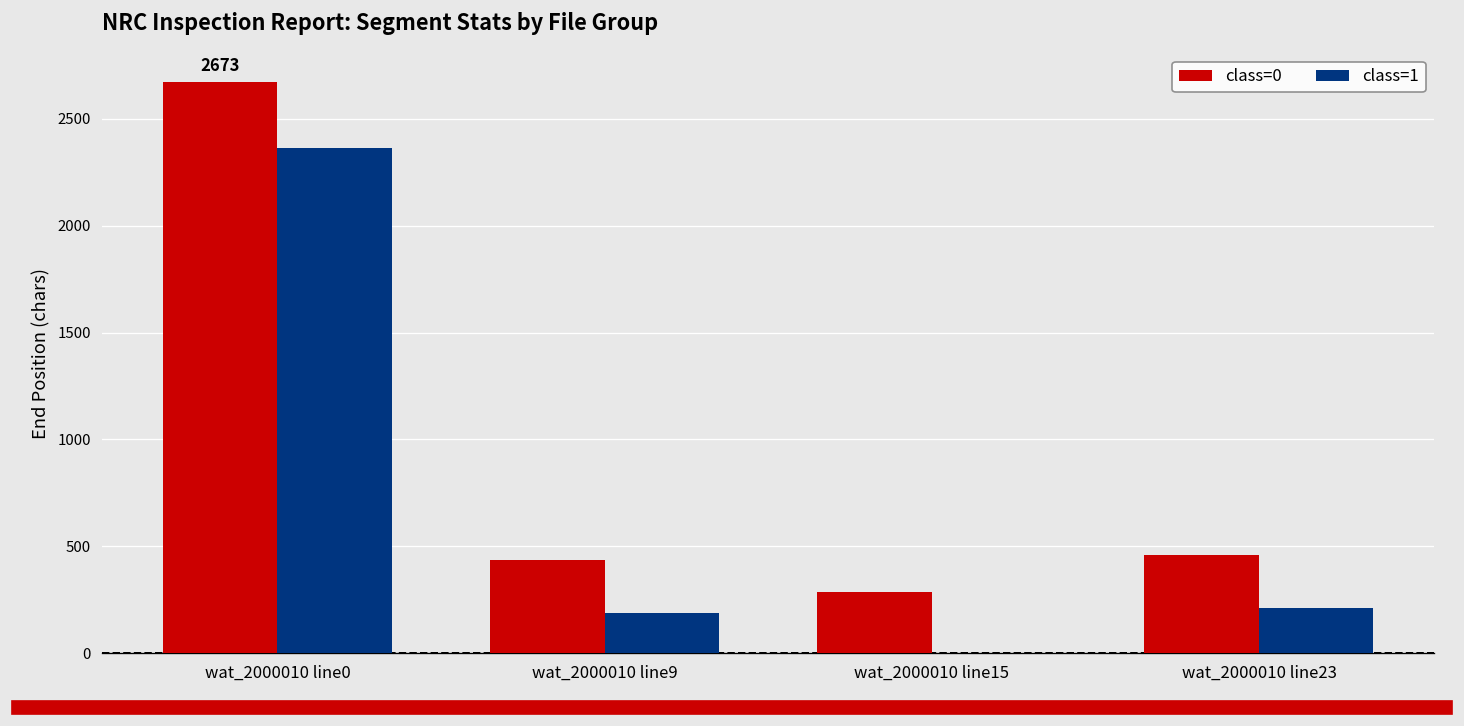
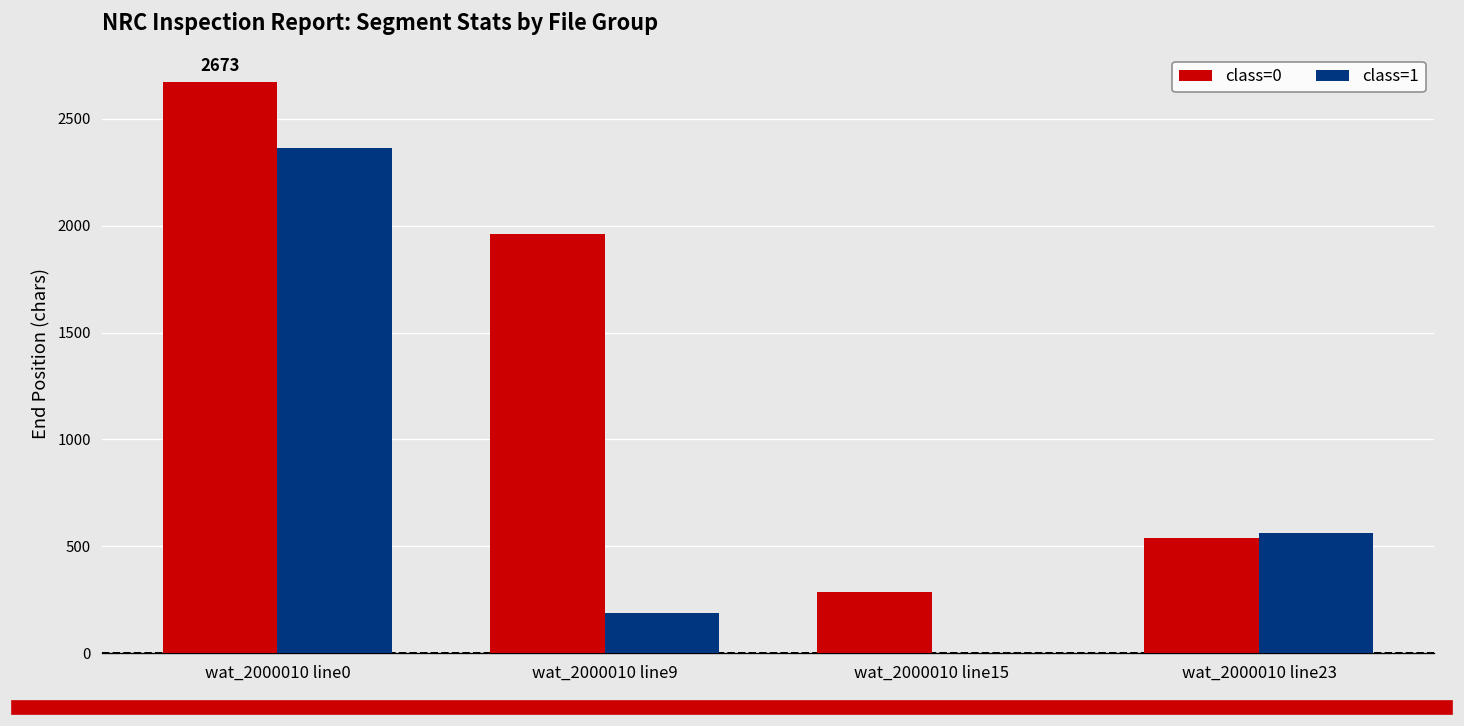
class=0, wat_2000010 line9: 440 -> 1960
class=0, wat_2000010 line23: 460 -> 540
class=1, wat_2000010 line23: 210 -> 560
